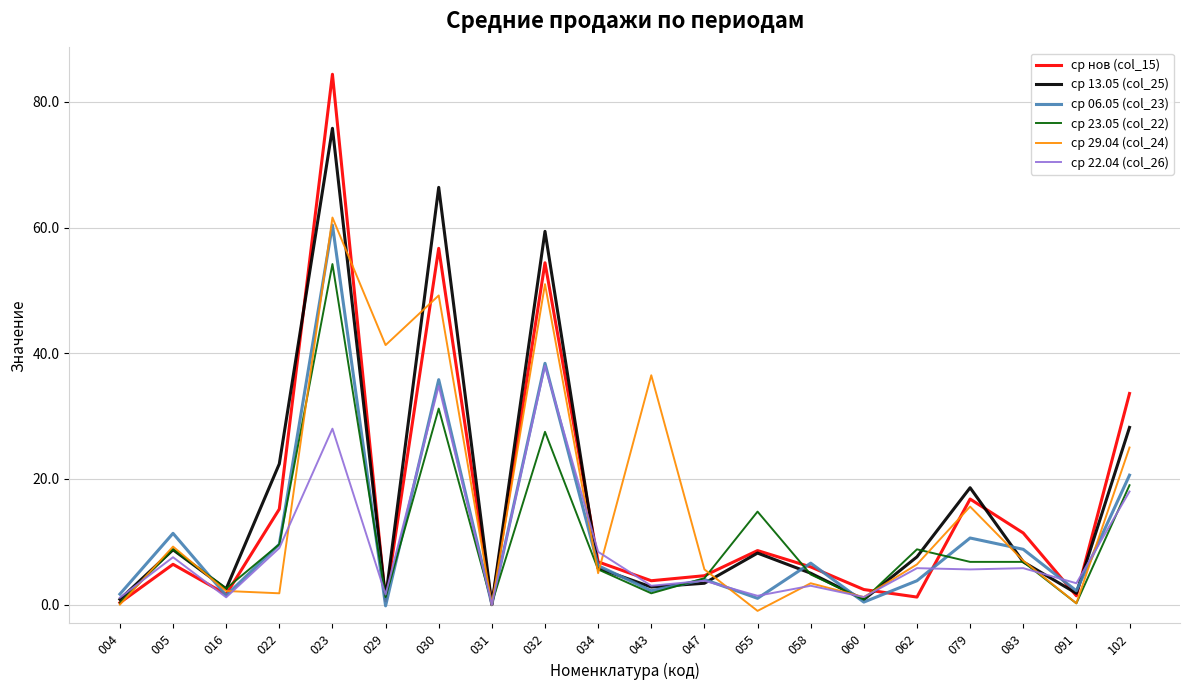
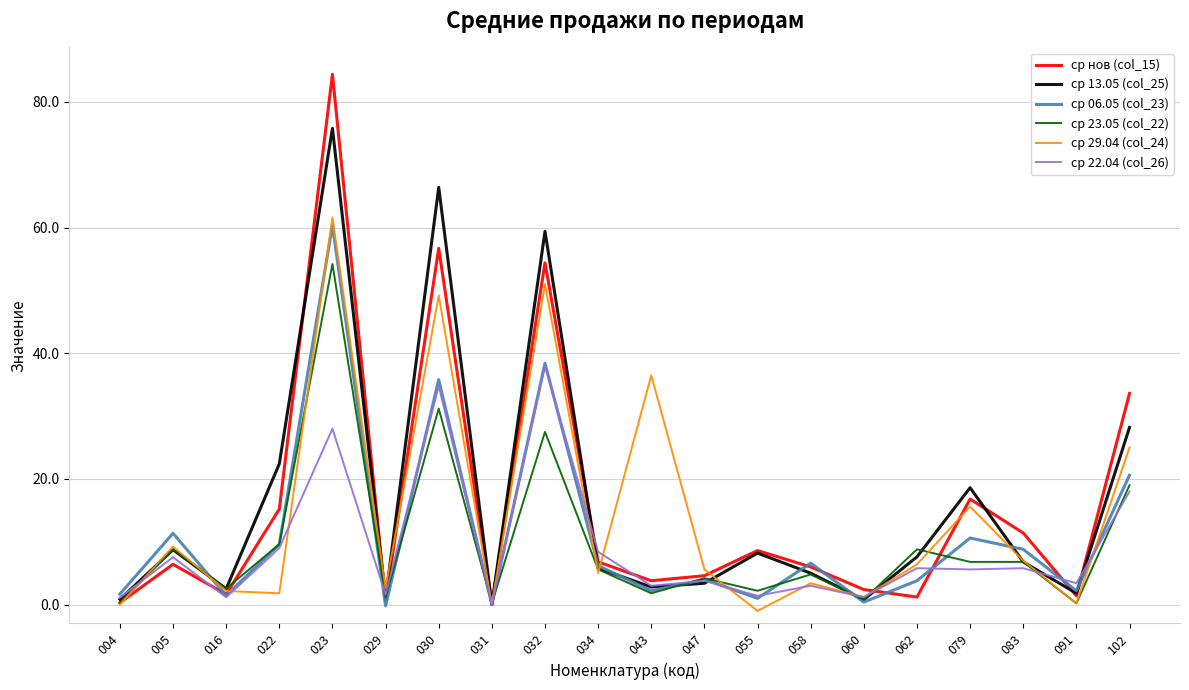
ср 29.04 (col_24), 029: 41 -> 3
ср 23.05 (col_22), 055: 15 -> 2
